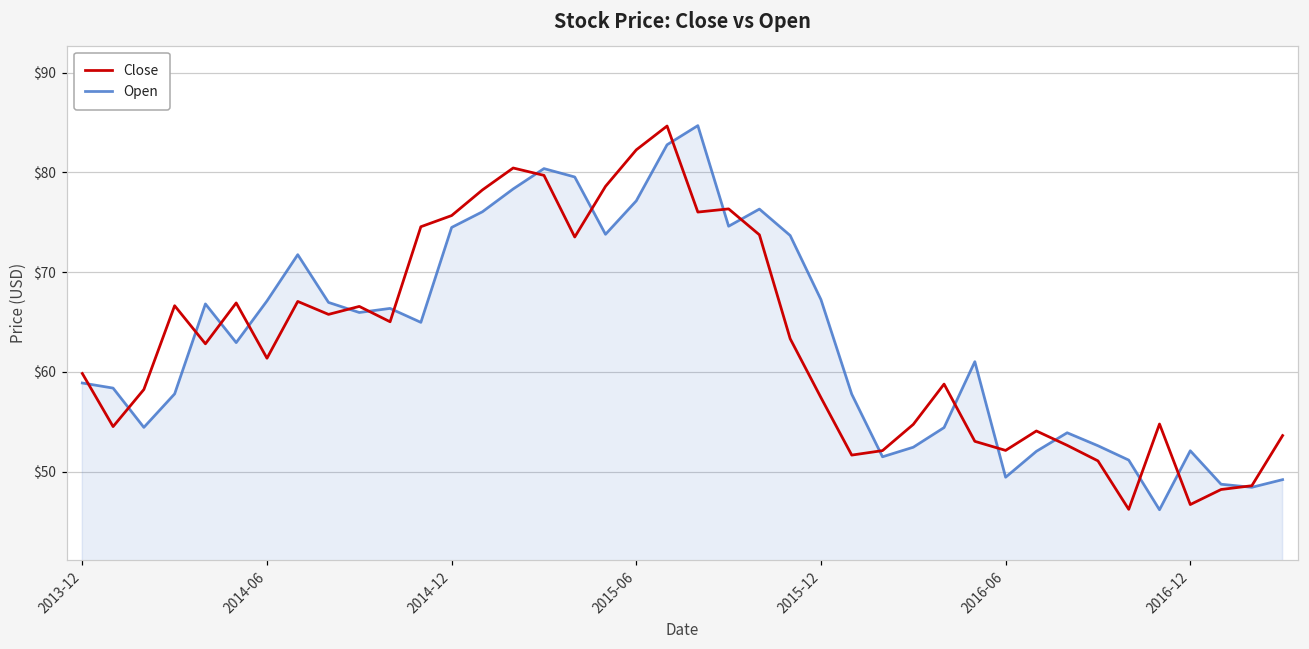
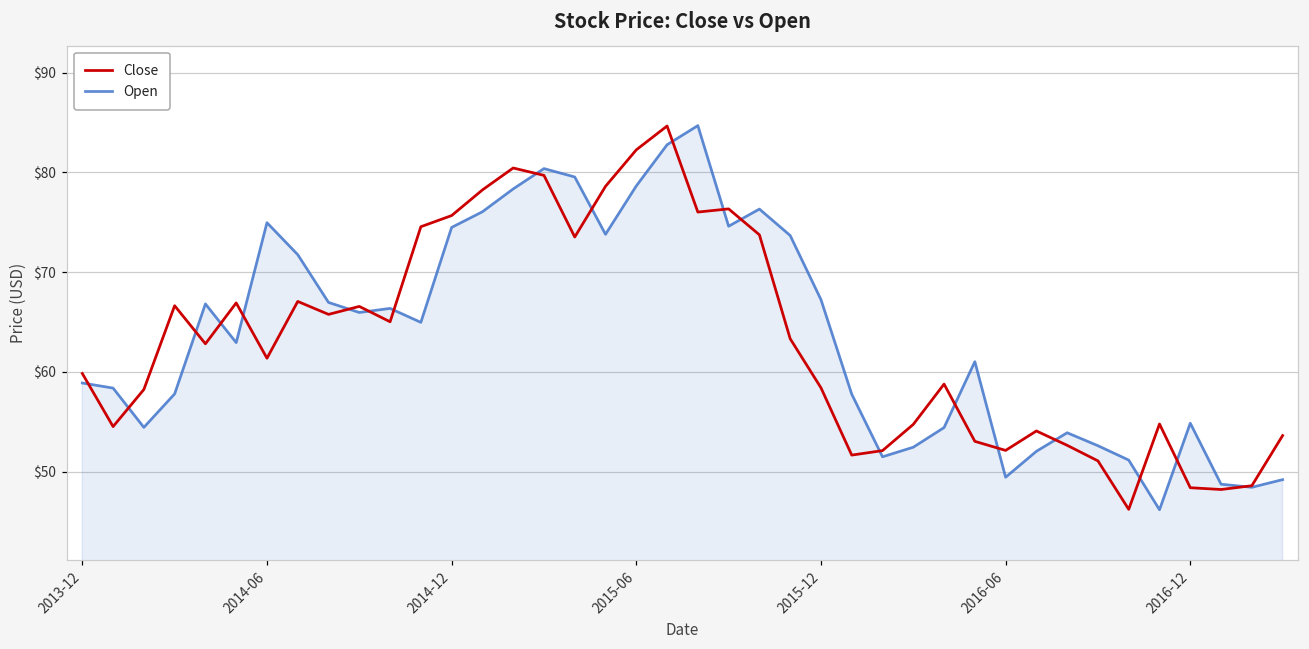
Open, 2014-06: $67 -> $75
Open, 2015-06: $77 -> $79
Close, 2015-12: $57 -> $58
Close, 2016-12: $47 -> $48
Open, 2016-12: $52 -> $55
